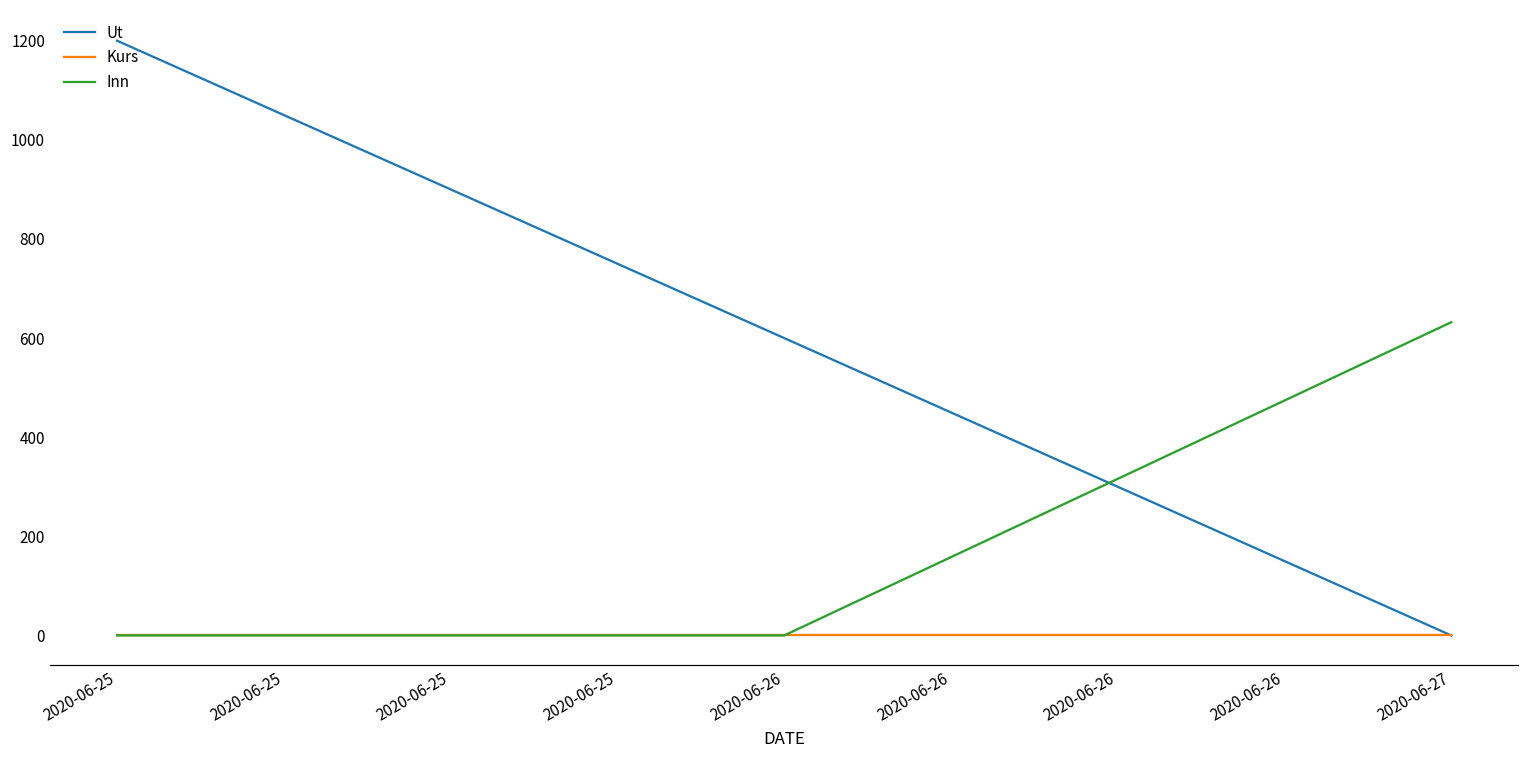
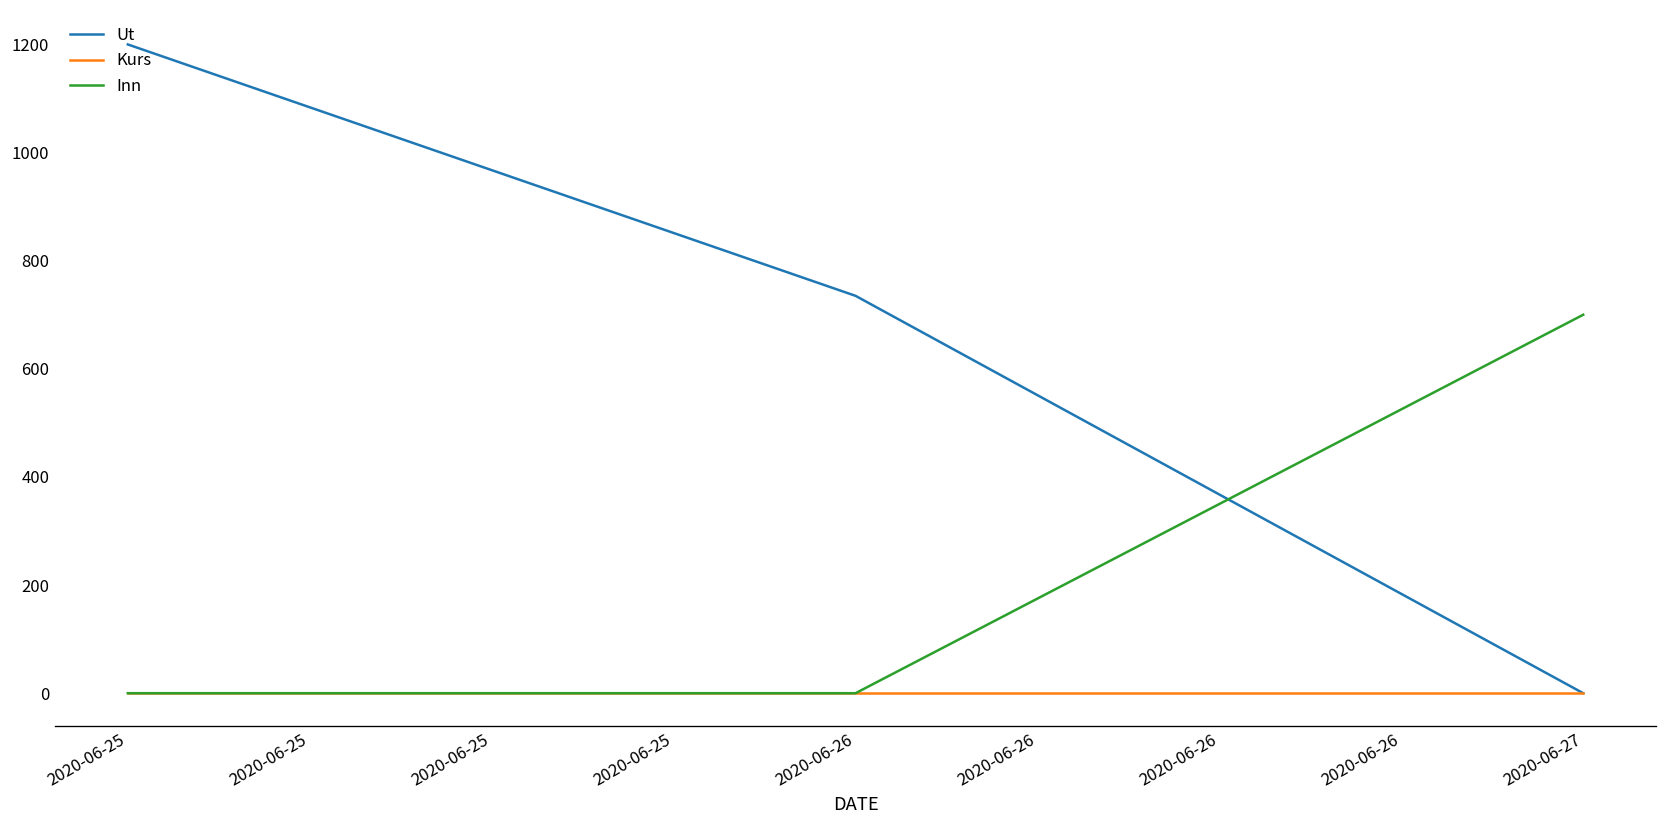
Ut, 2020-06-26: 600 -> 730
Inn, 2020-06-27: 630 -> 700
